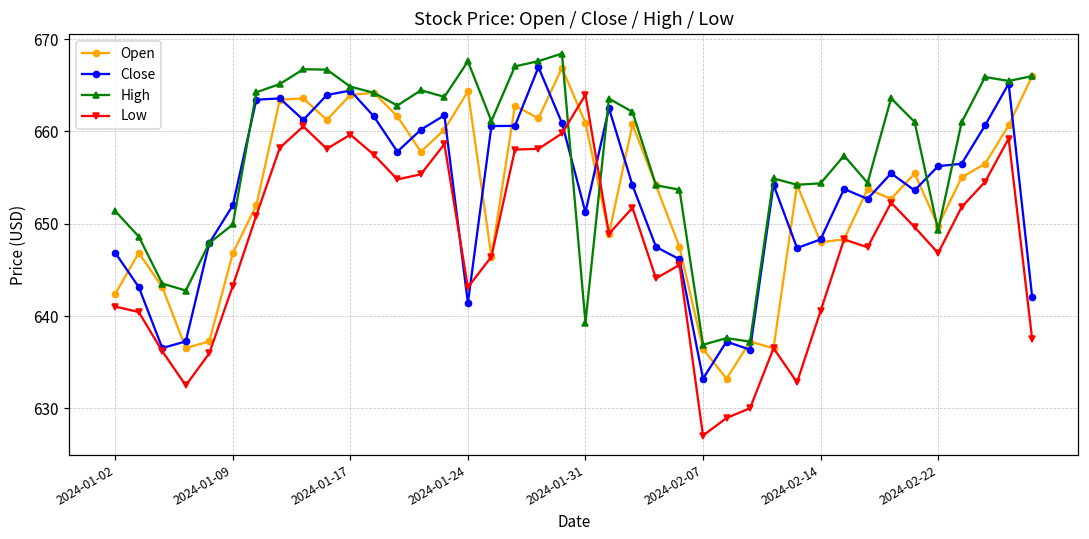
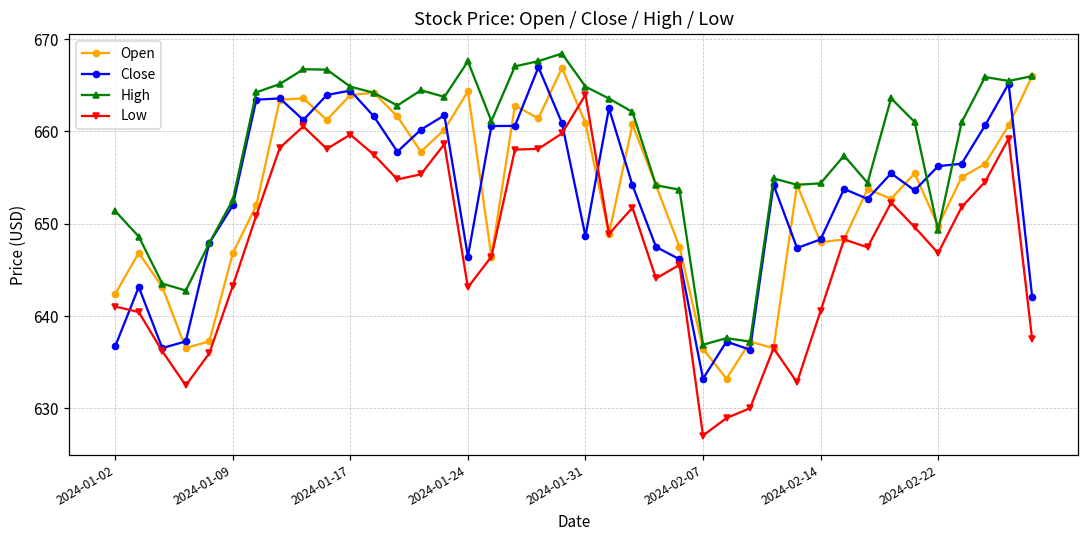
Close, 2024-01-02: 647 -> 637
High, 2024-01-09: 650 -> 653
Close, 2024-01-24: 641 -> 646
Close, 2024-01-31: 651 -> 649
High, 2024-01-31: 639 -> 665
